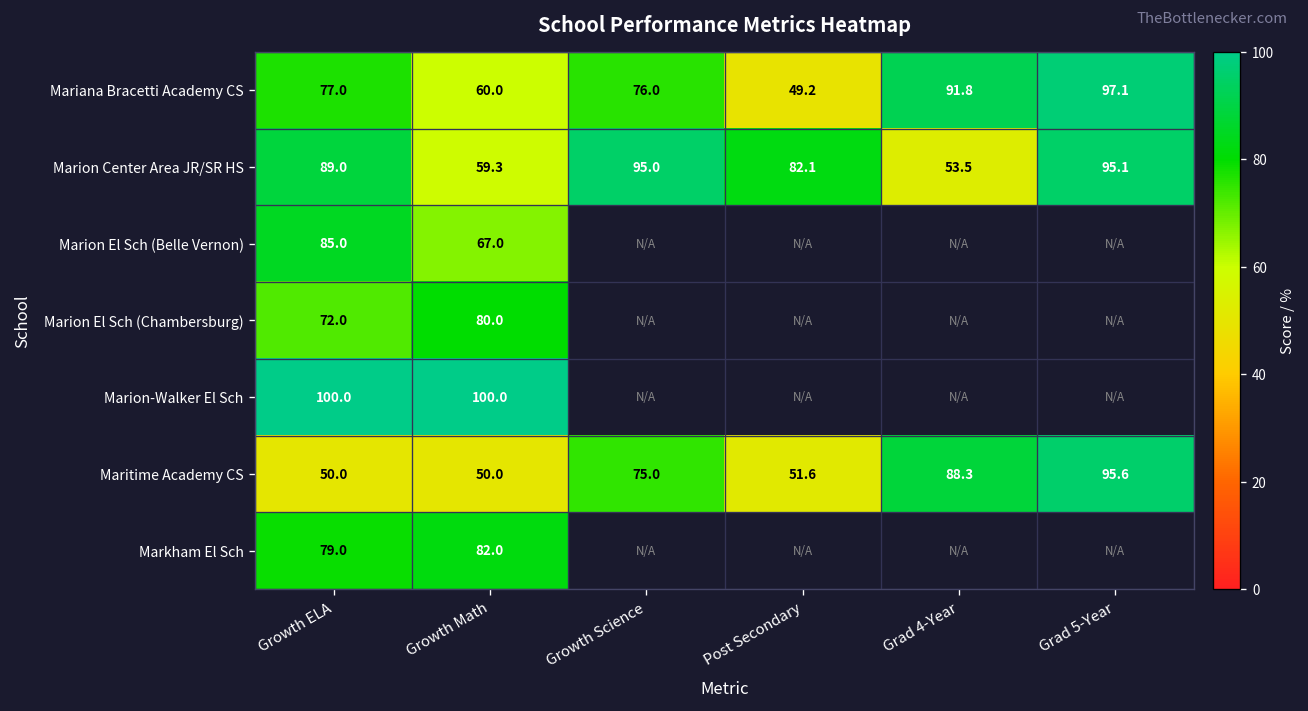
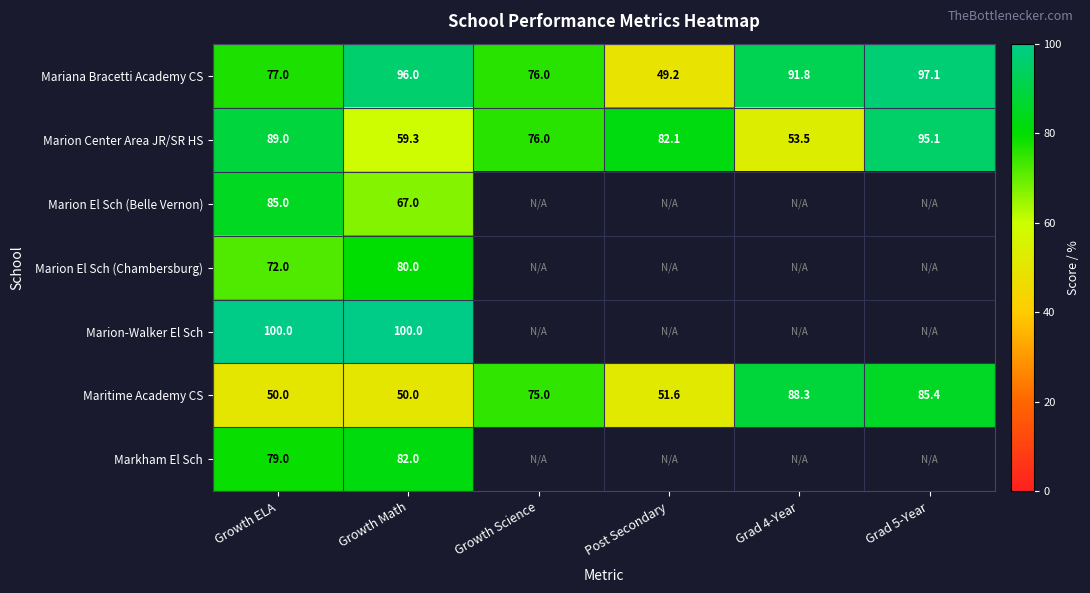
Mariana Bracetti Academy CS, Growth Math: 60.0 -> 96.0
Marion Center Area JR/SR HS, Growth Science: 95.0 -> 76.0
Maritime Academy CS, Grad 5-Year: 95.6 -> 85.4
